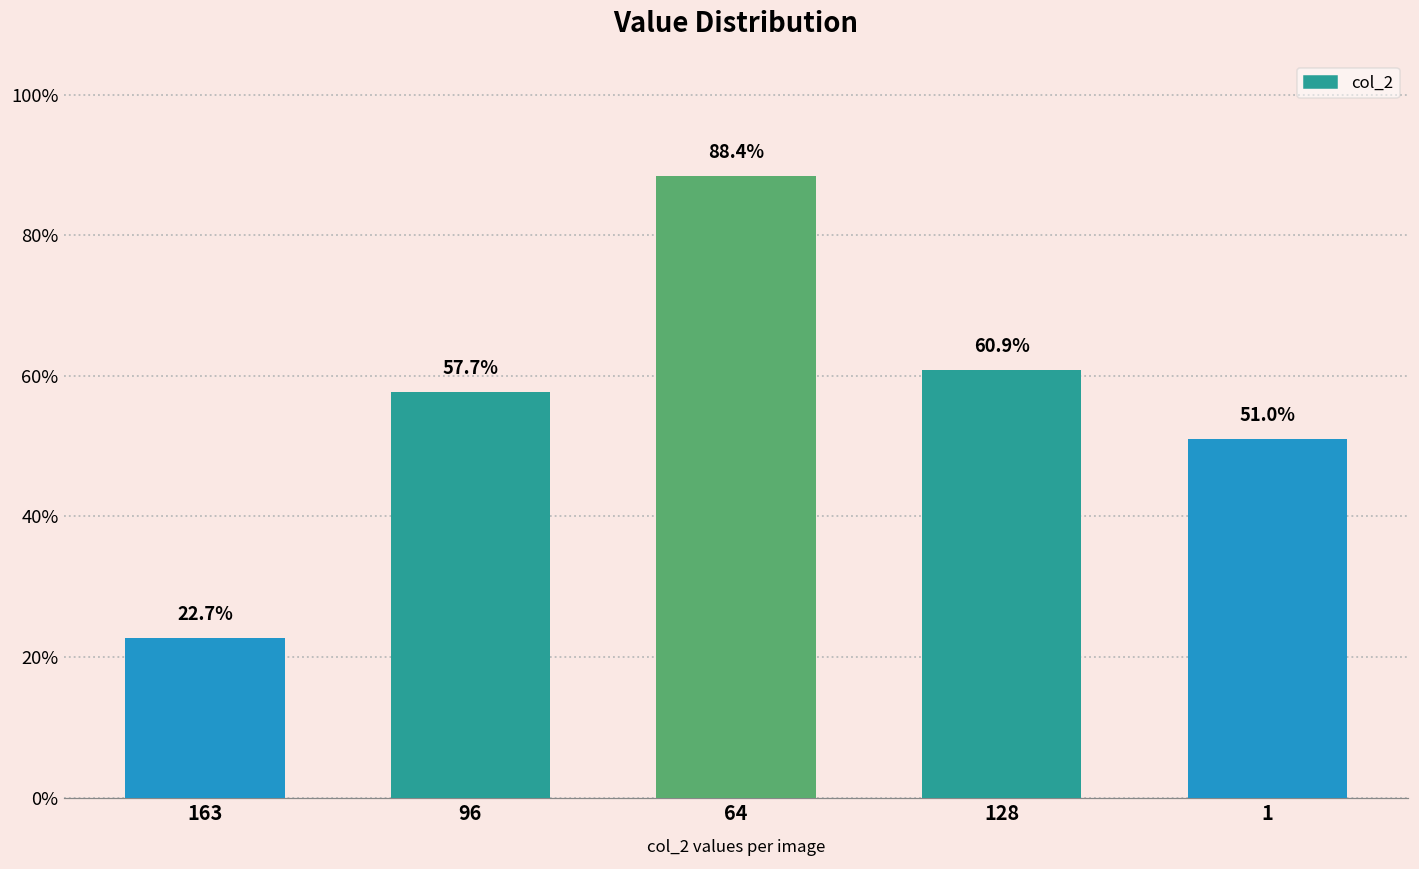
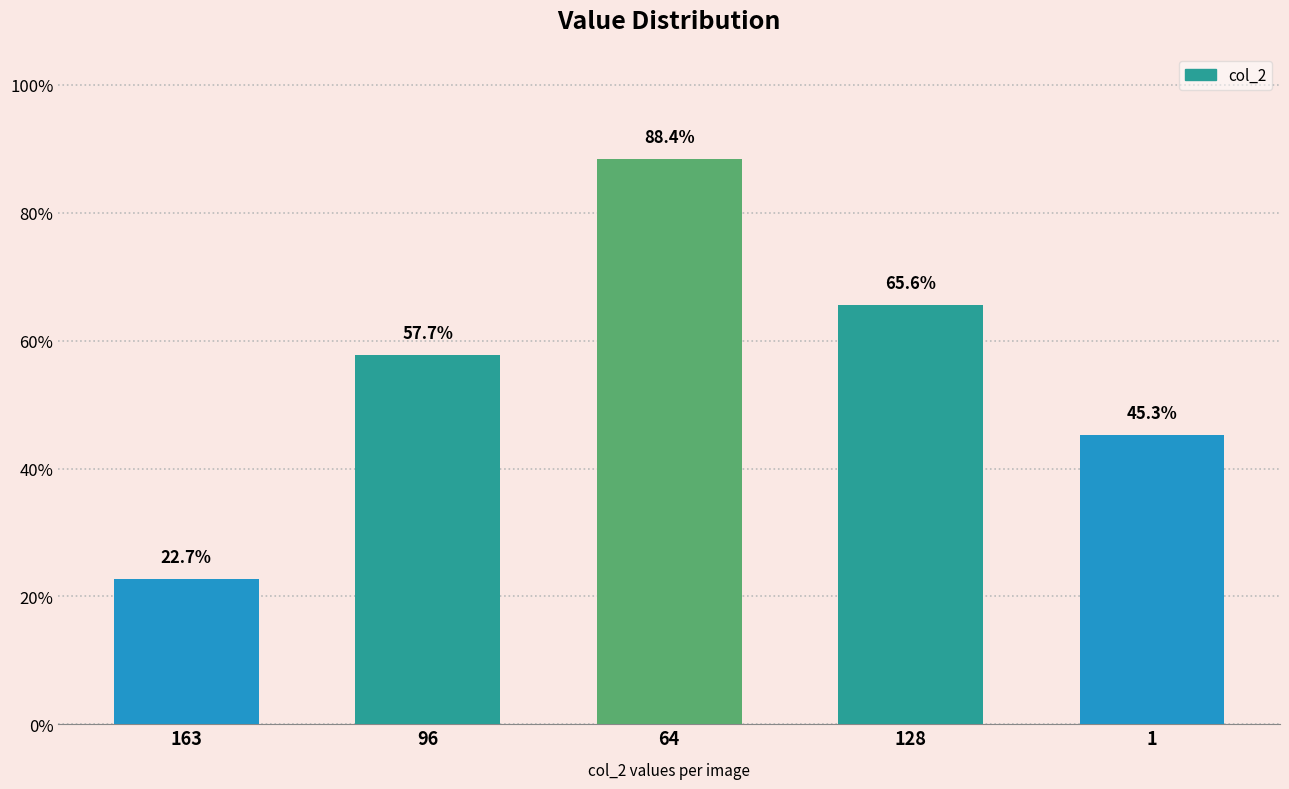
128: 60.9% -> 65.6%
1: 51.0% -> 45.3%
